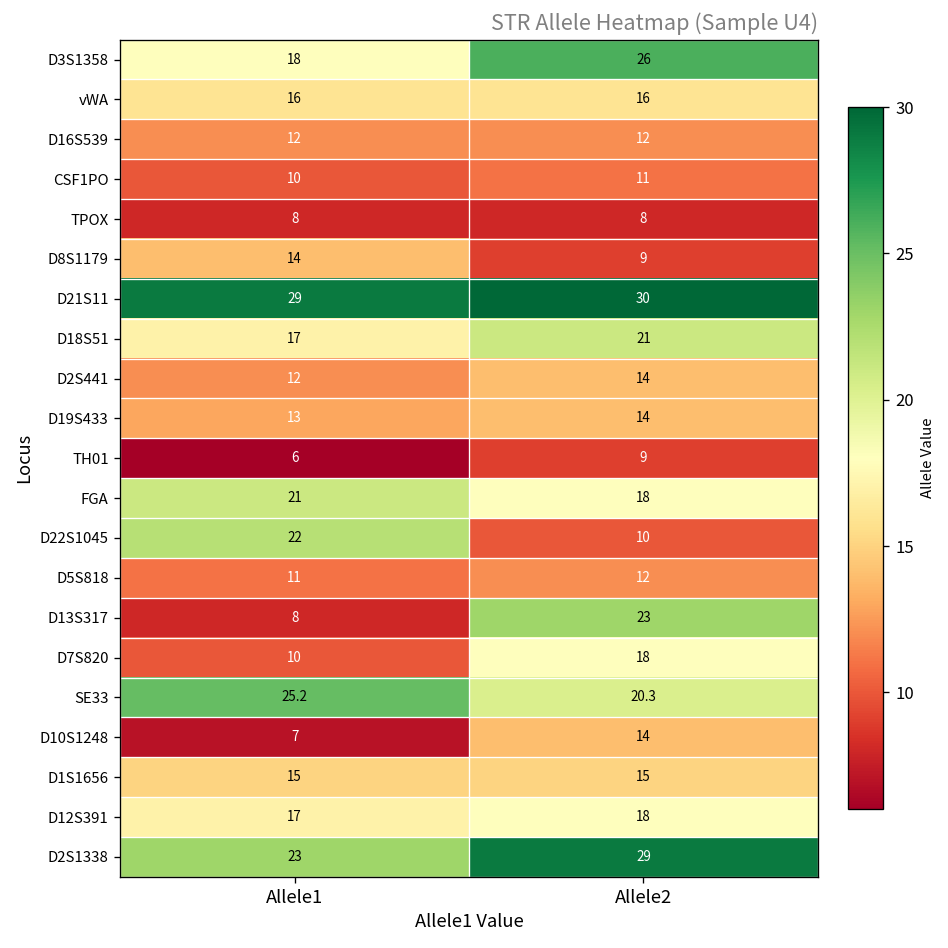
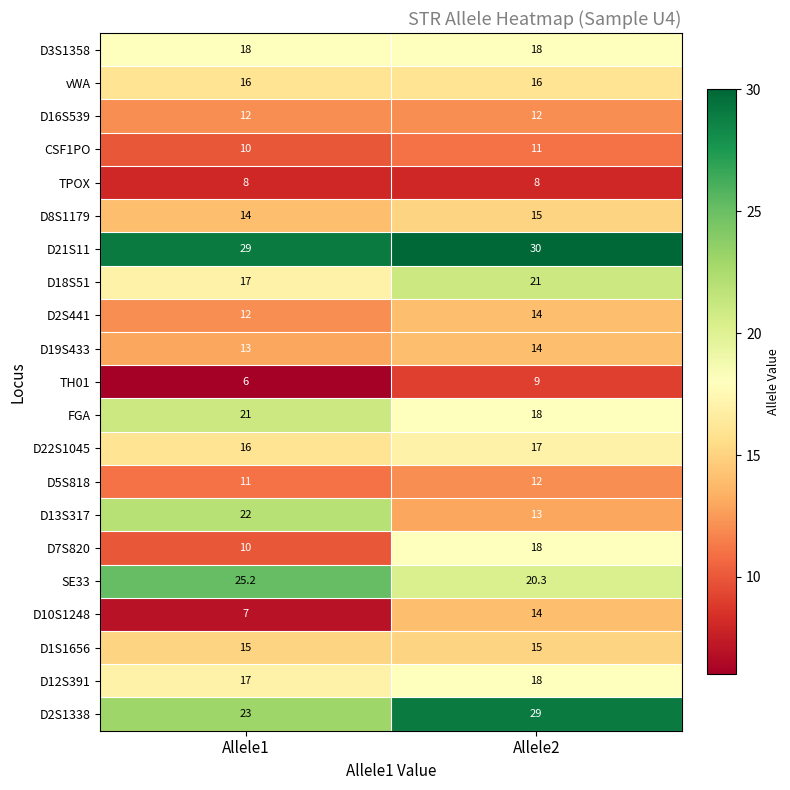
D3S1358, Allele2: 26 -> 18
D8S1179, Allele2: 9 -> 15
D22S1045, Allele1: 22 -> 16
D22S1045, Allele2: 10 -> 17
D13S317, Allele1: 8 -> 22
D13S317, Allele2: 23 -> 13
